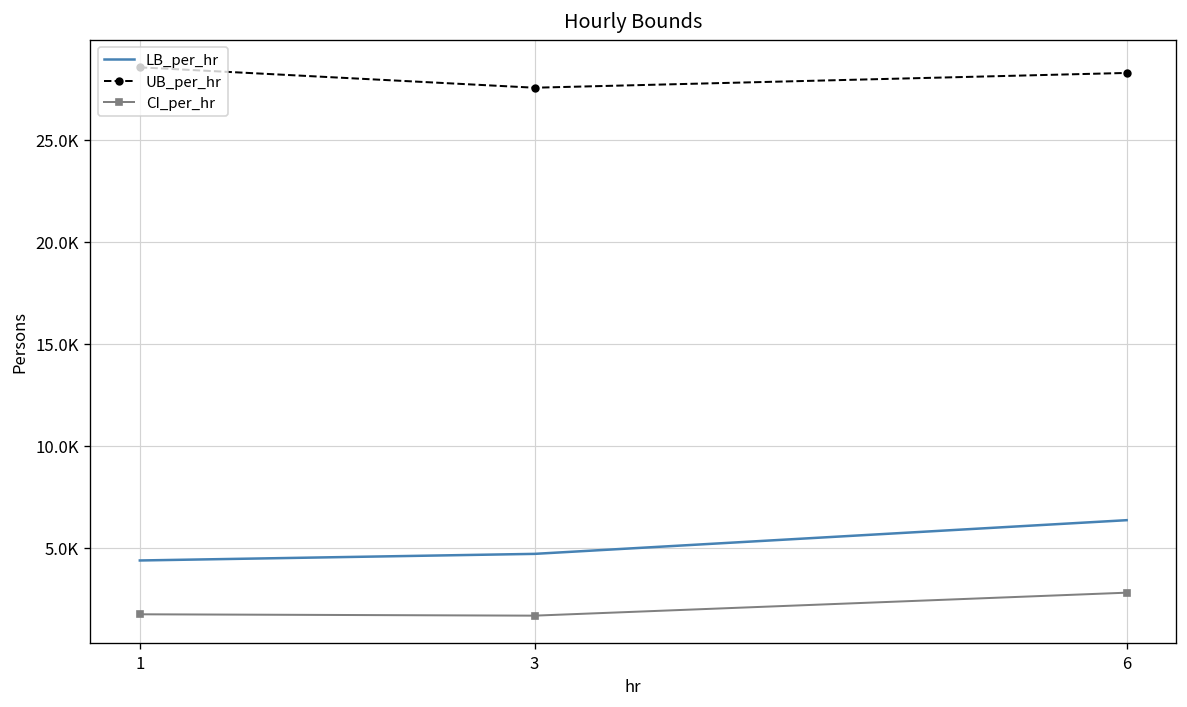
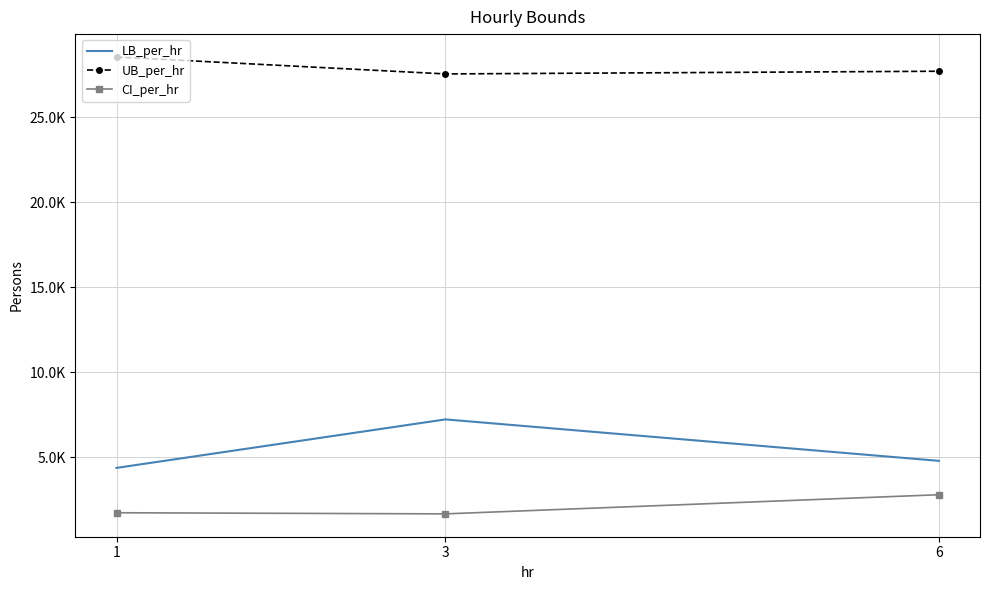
LB_per_hr, 3: 4700 -> 7200
LB_per_hr, 6: 6300 -> 4800
UB_per_hr, 6: 28300 -> 27700
